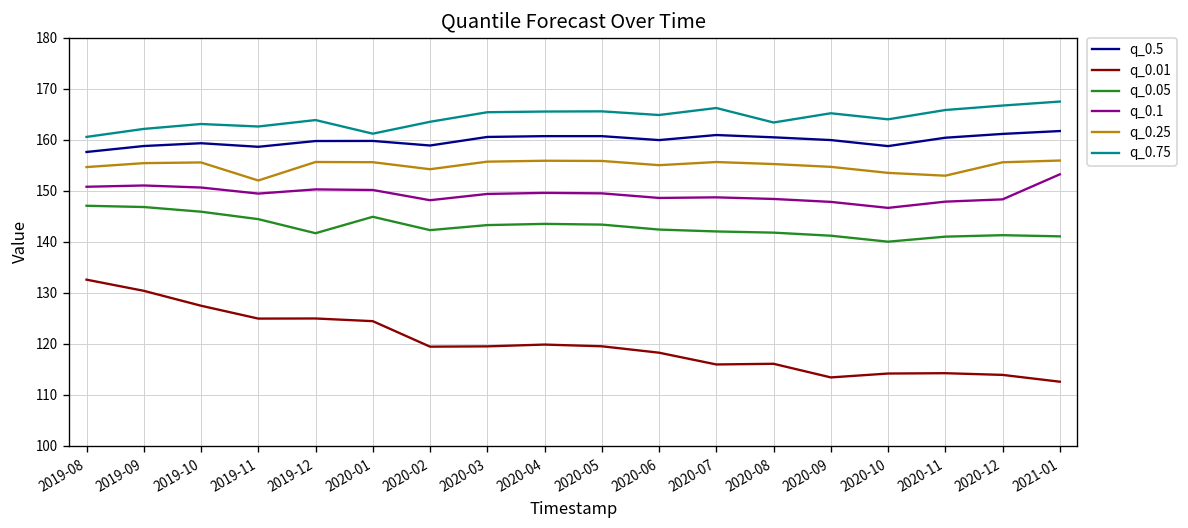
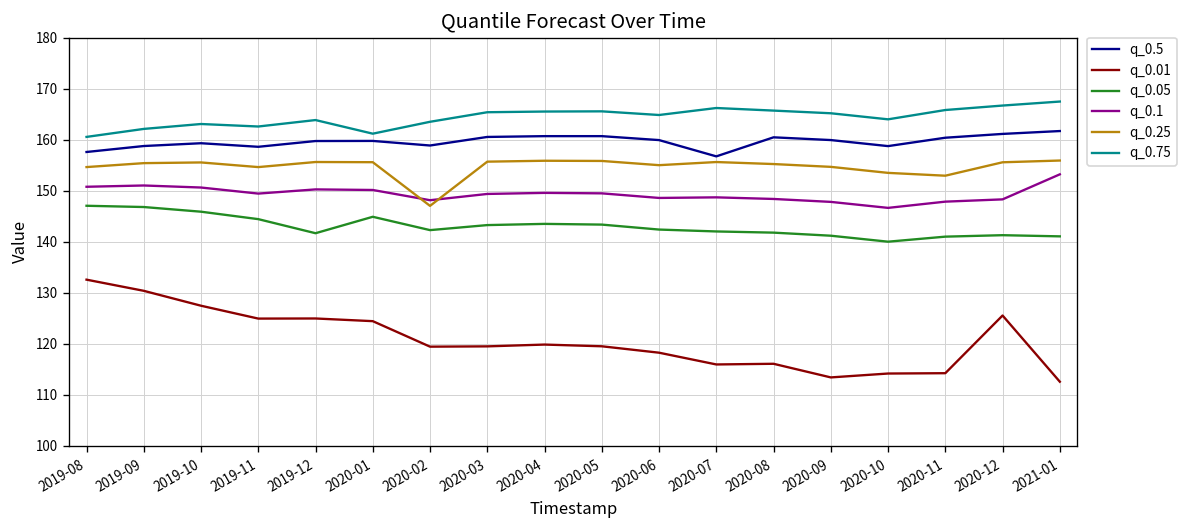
q_0.25, 2019-11: 152 -> 155
q_0.25, 2020-02: 154 -> 147
q_0.5, 2020-07: 161 -> 157
q_0.75, 2020-08: 163 -> 166
q_0.01, 2020-12: 114 -> 126
